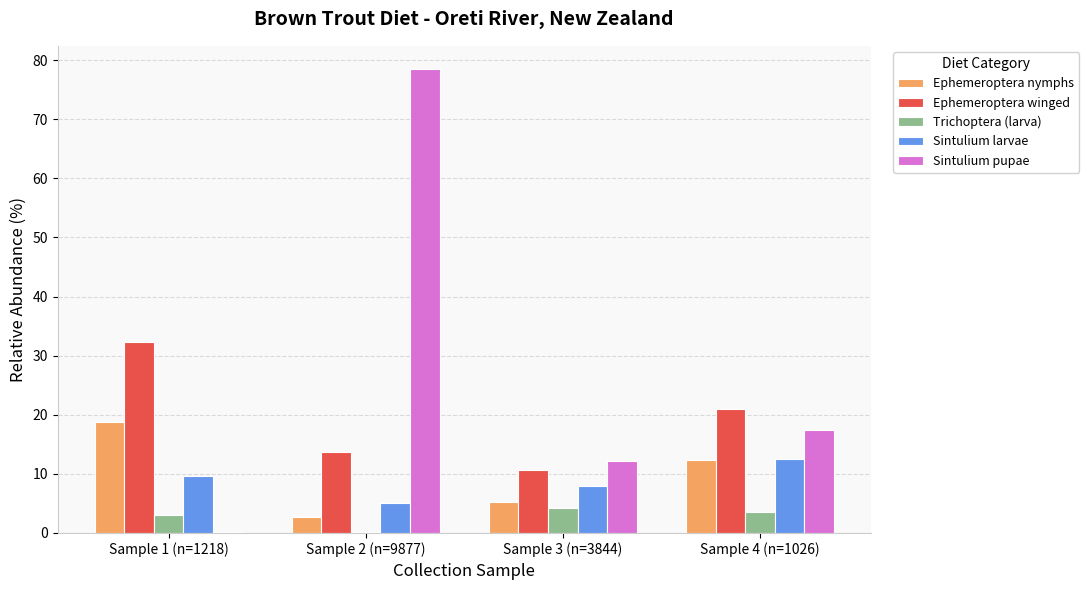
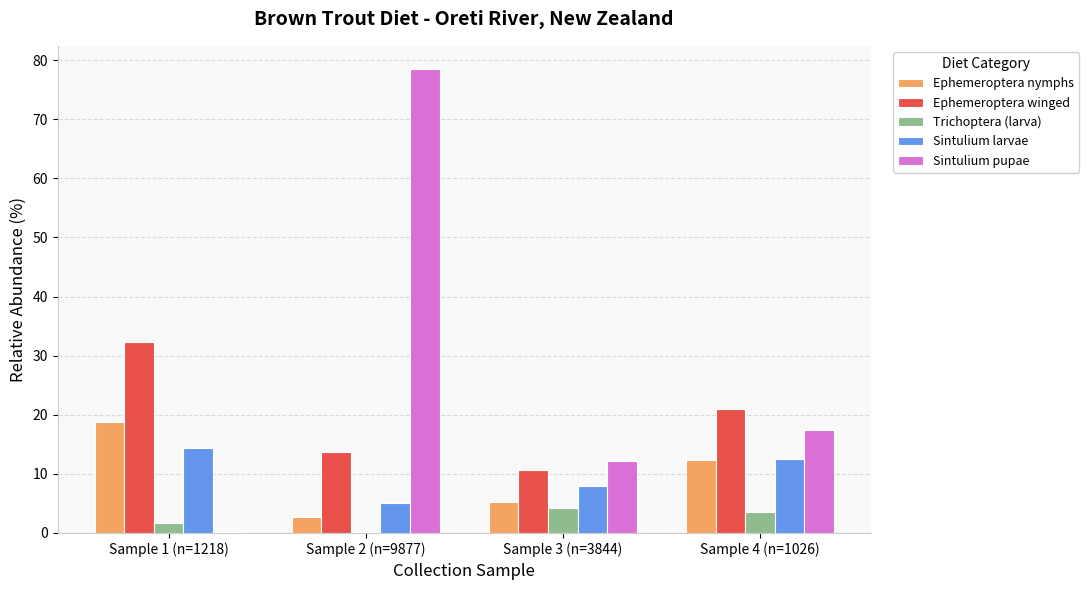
Trichoptera (larva), Sample 1 (n=1218): 3 -> 2
Sintulium larvae, Sample 1 (n=1218): 10 -> 14
